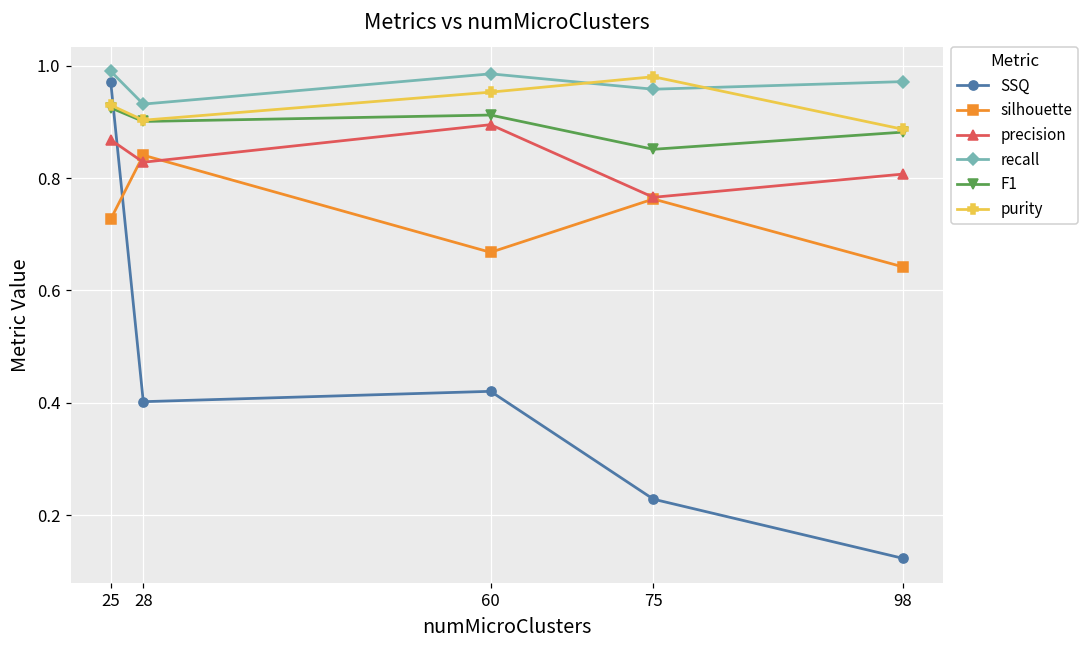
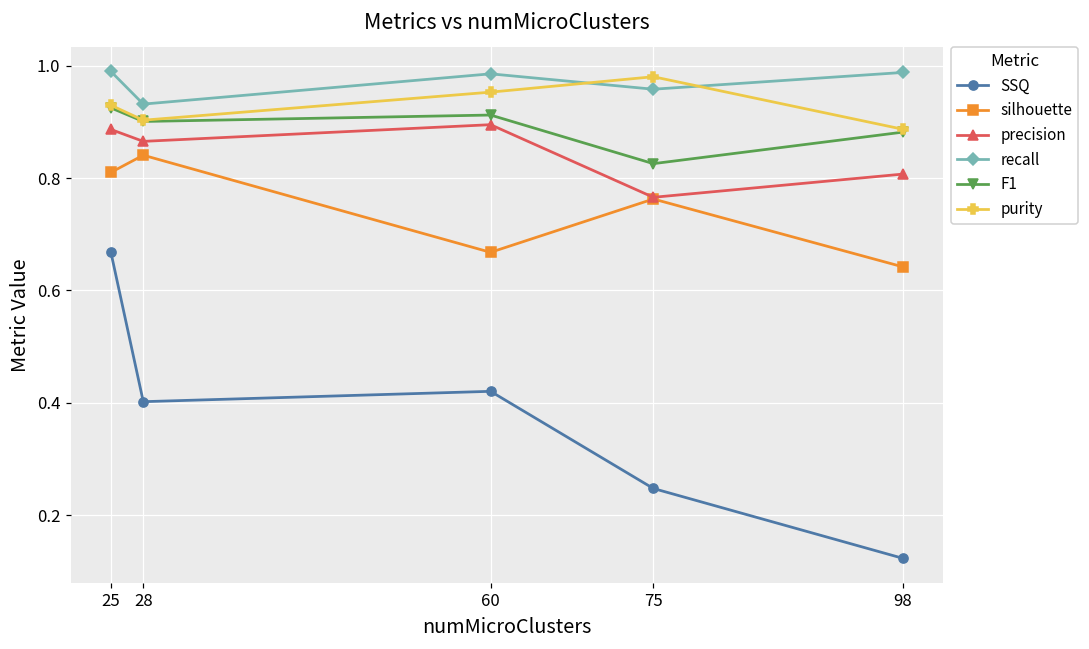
SSQ, 25: 0.97 -> 0.67
silhouette, 25: 0.73 -> 0.81
precision, 25: 0.87 -> 0.89
precision, 28: 0.83 -> 0.87
SSQ, 75: 0.23 -> 0.25
F1, 75: 0.85 -> 0.83
recall, 98: 0.97 -> 0.99
